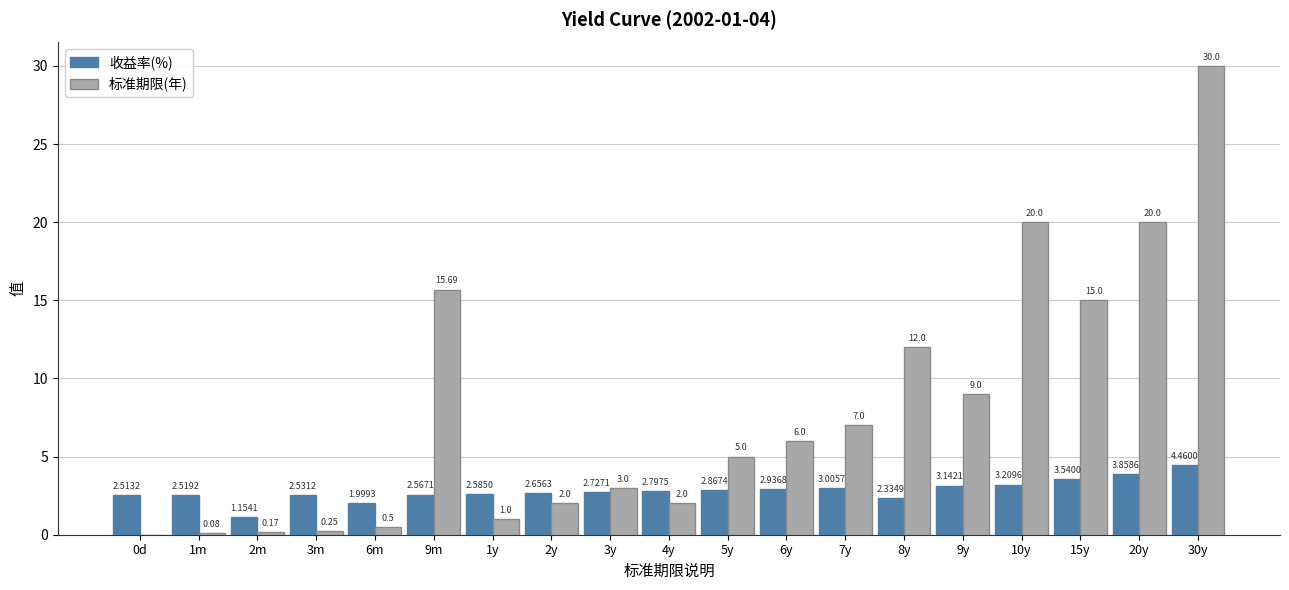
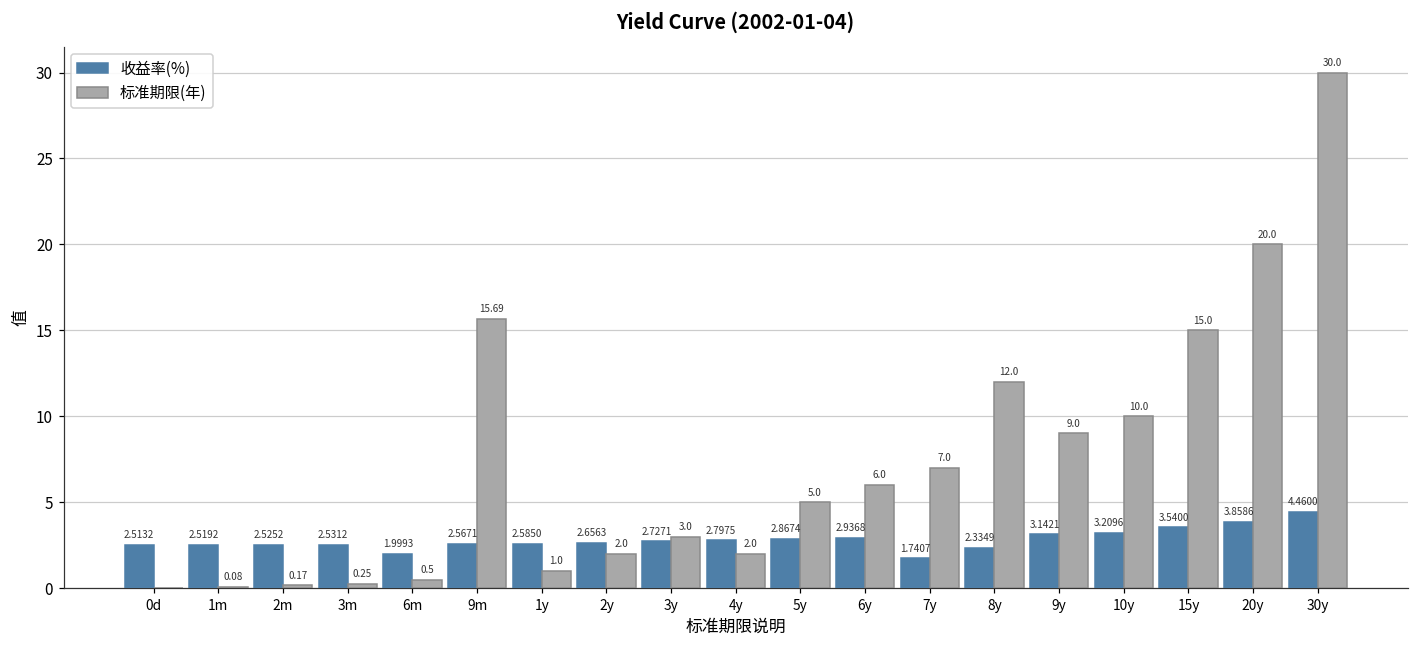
收益率(%), 2m: 1.1541 -> 2.5252
收益率(%), 7y: 3.0057 -> 1.7407
标准期限(年), 10y: 20.0 -> 10.0
